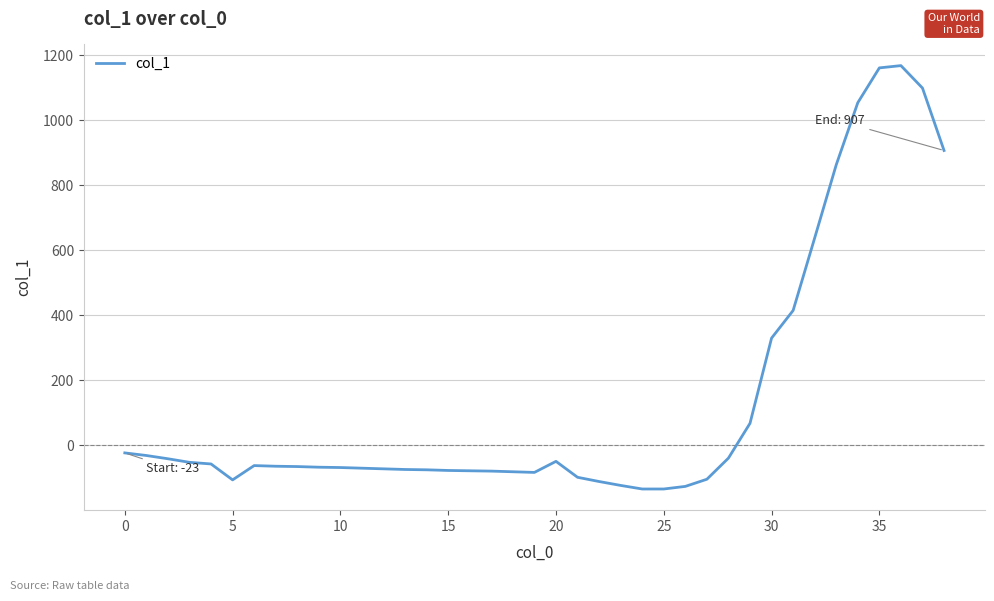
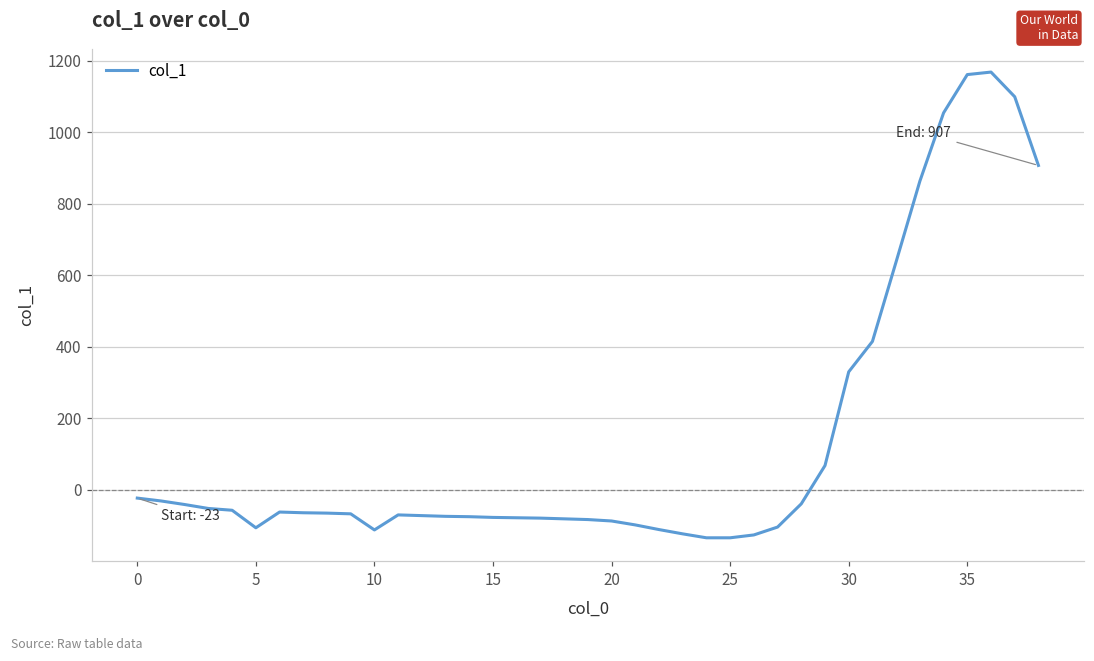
10: -70 -> -110
20: -50 -> -90
